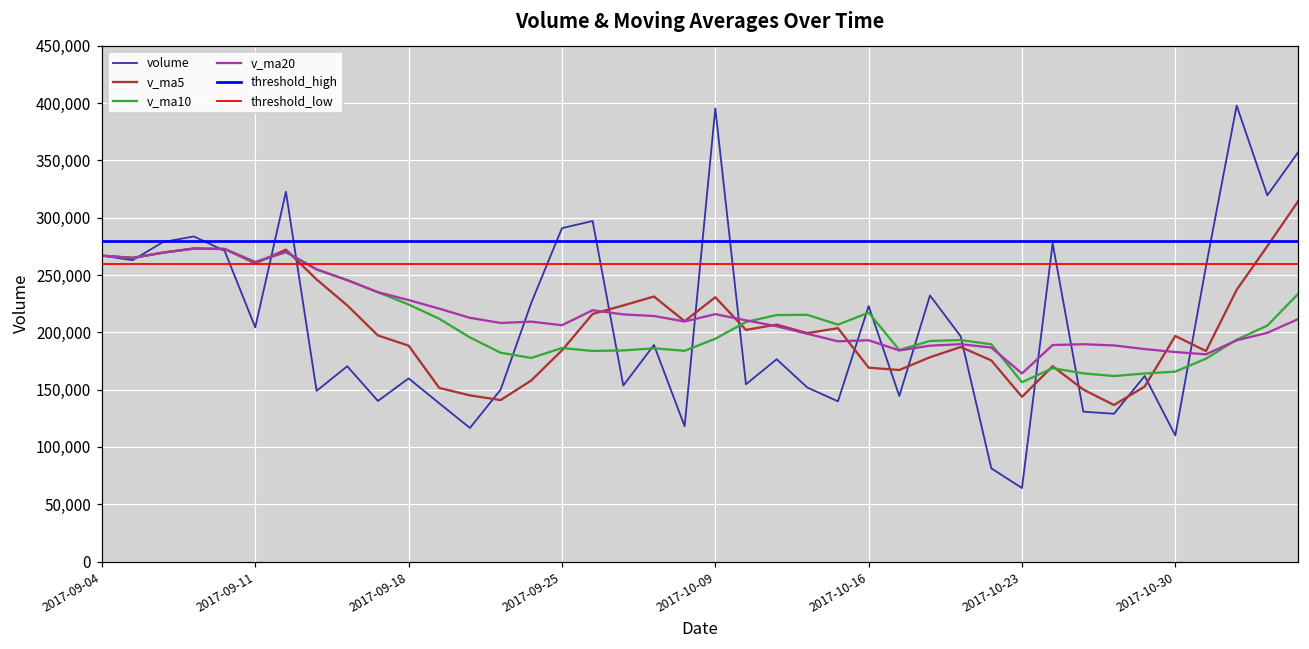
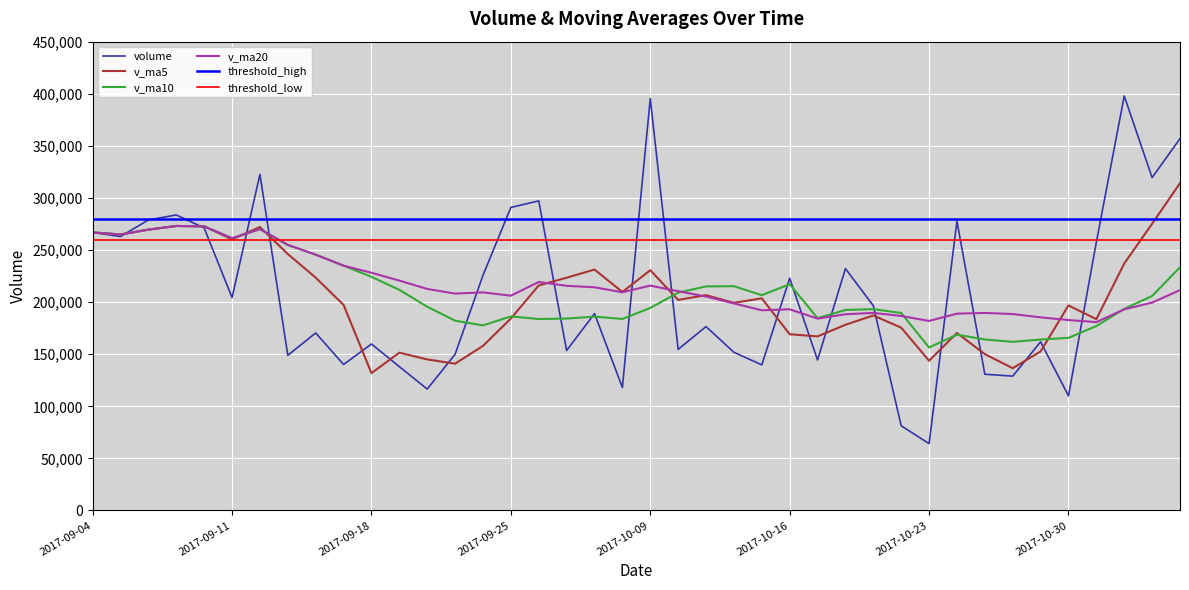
v_ma5, 2017-09-18: 188,000 -> 132,000
v_ma20, 2017-10-23: 164,000 -> 182,000
